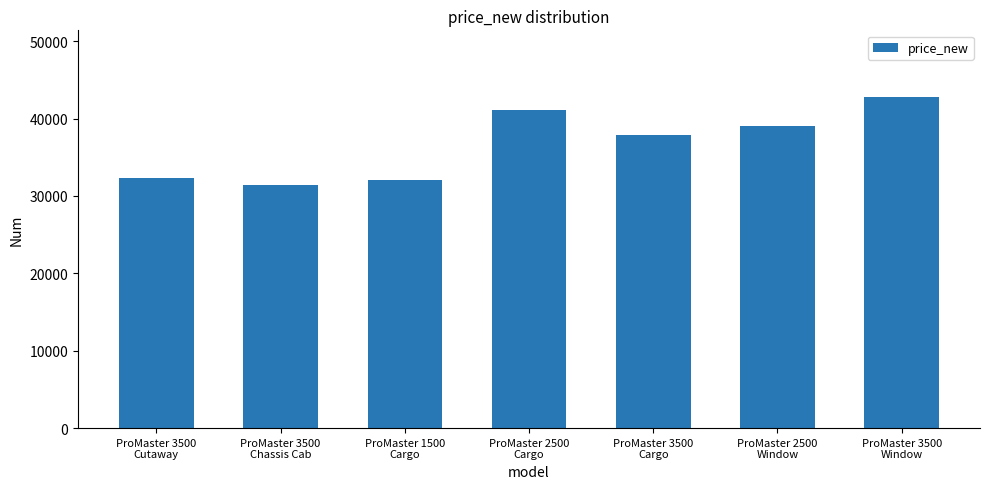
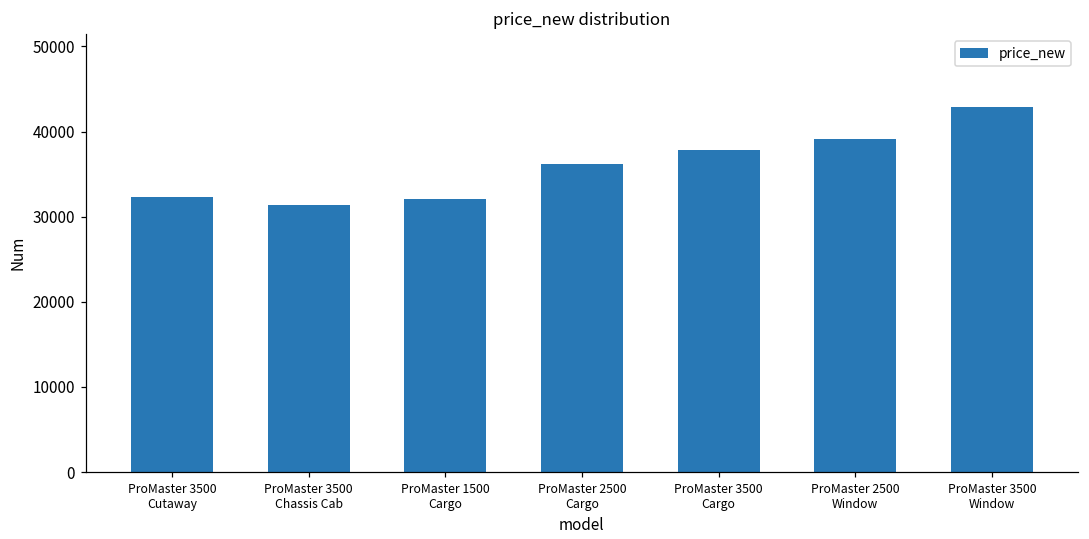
ProMaster 2500 Cargo: 41000 -> 36000
